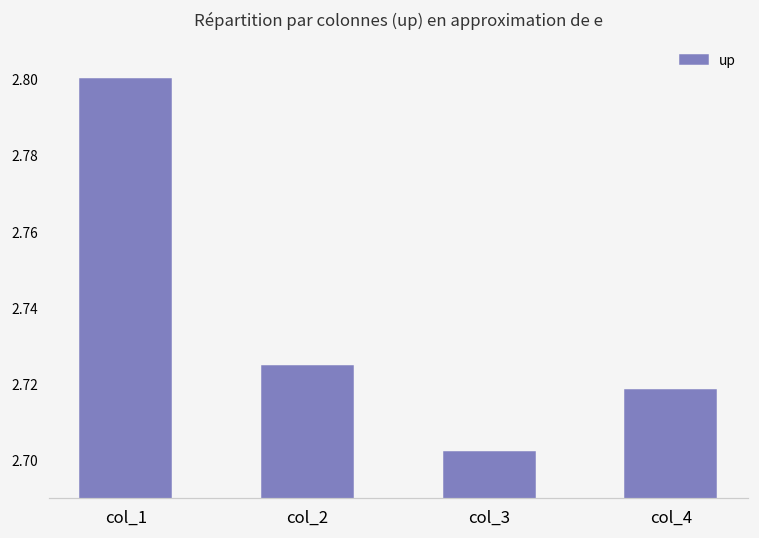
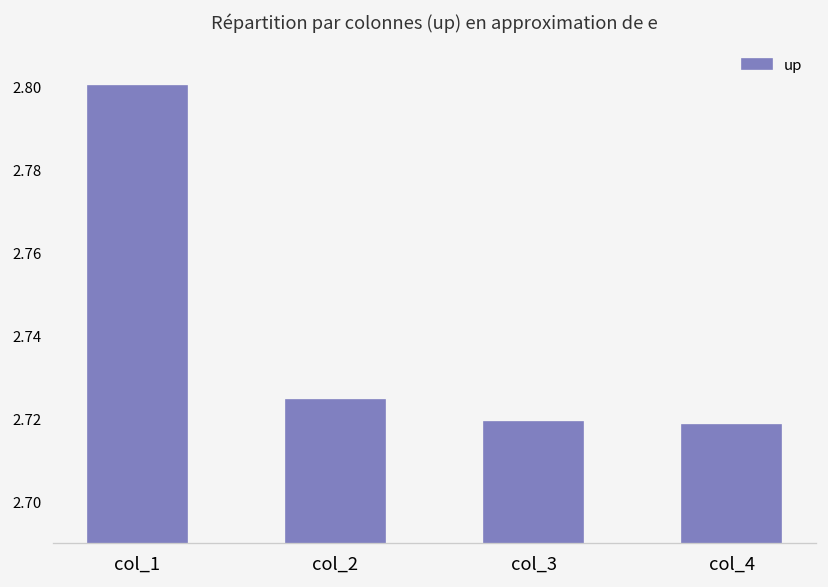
col_3: 2.702 -> 2.719
